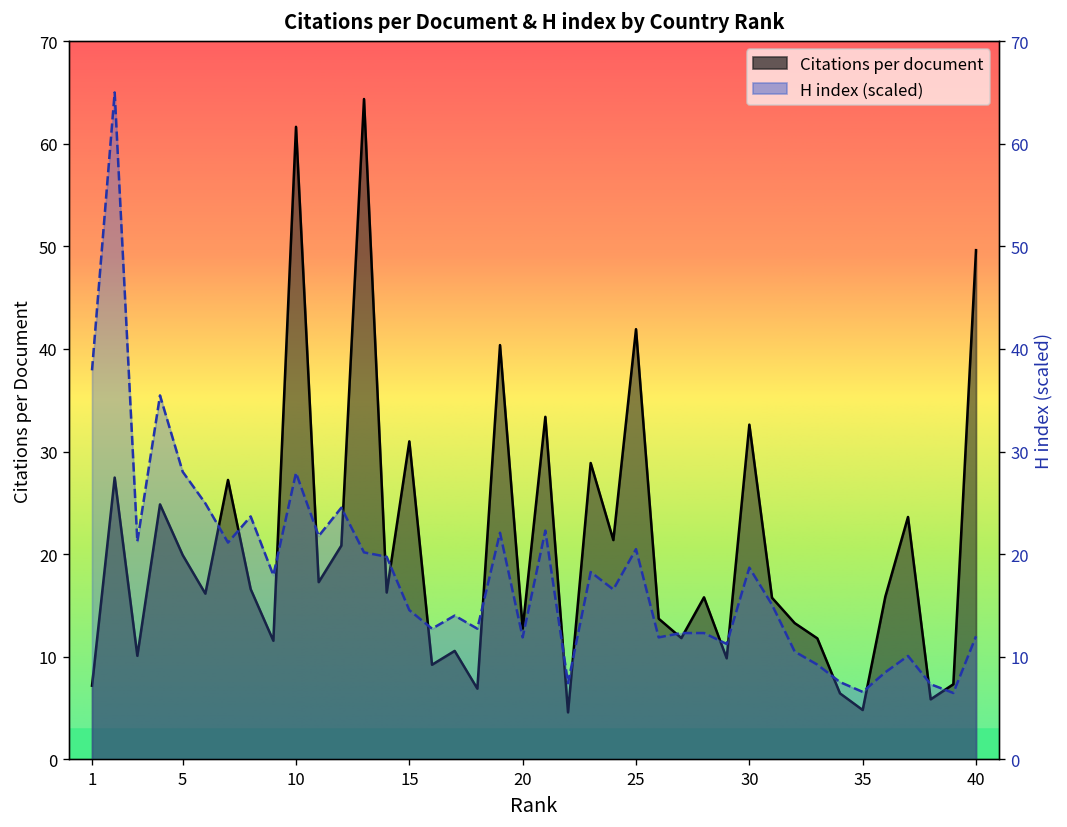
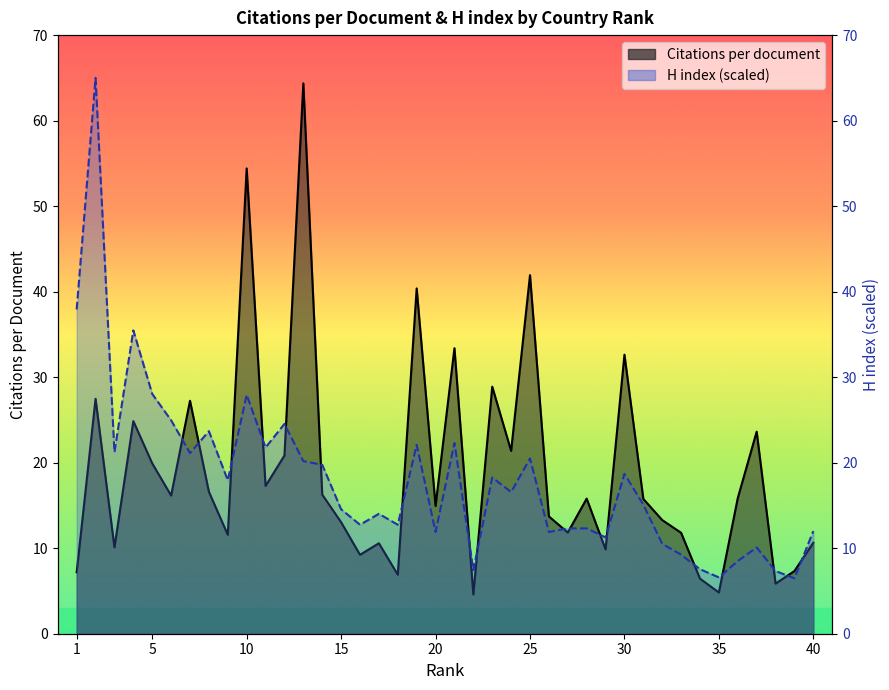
Citations per document, 10: 62 -> 54
Citations per document, 15: 31 -> 13
Citations per document, 20: 13 -> 15
Citations per document, 40: 50 -> 11
